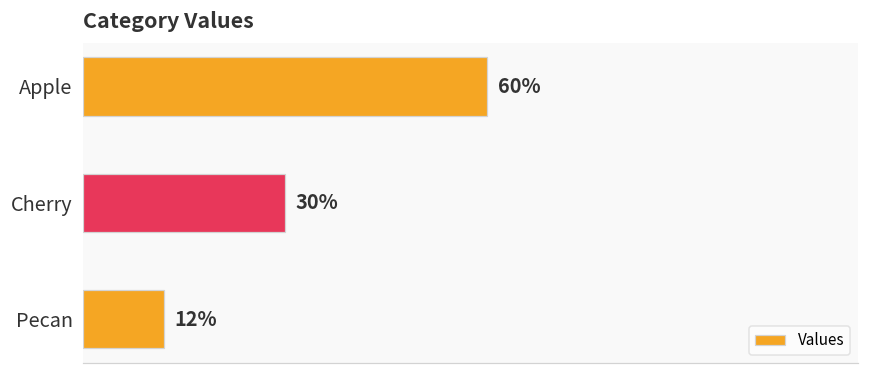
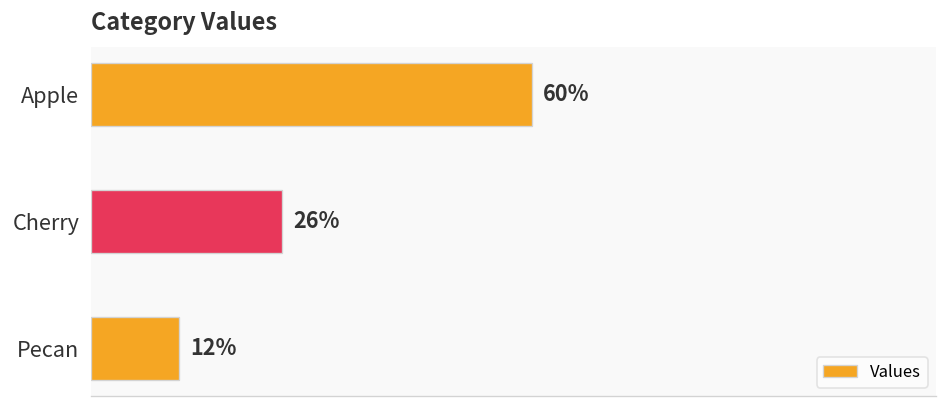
Cherry: 30% -> 26%
